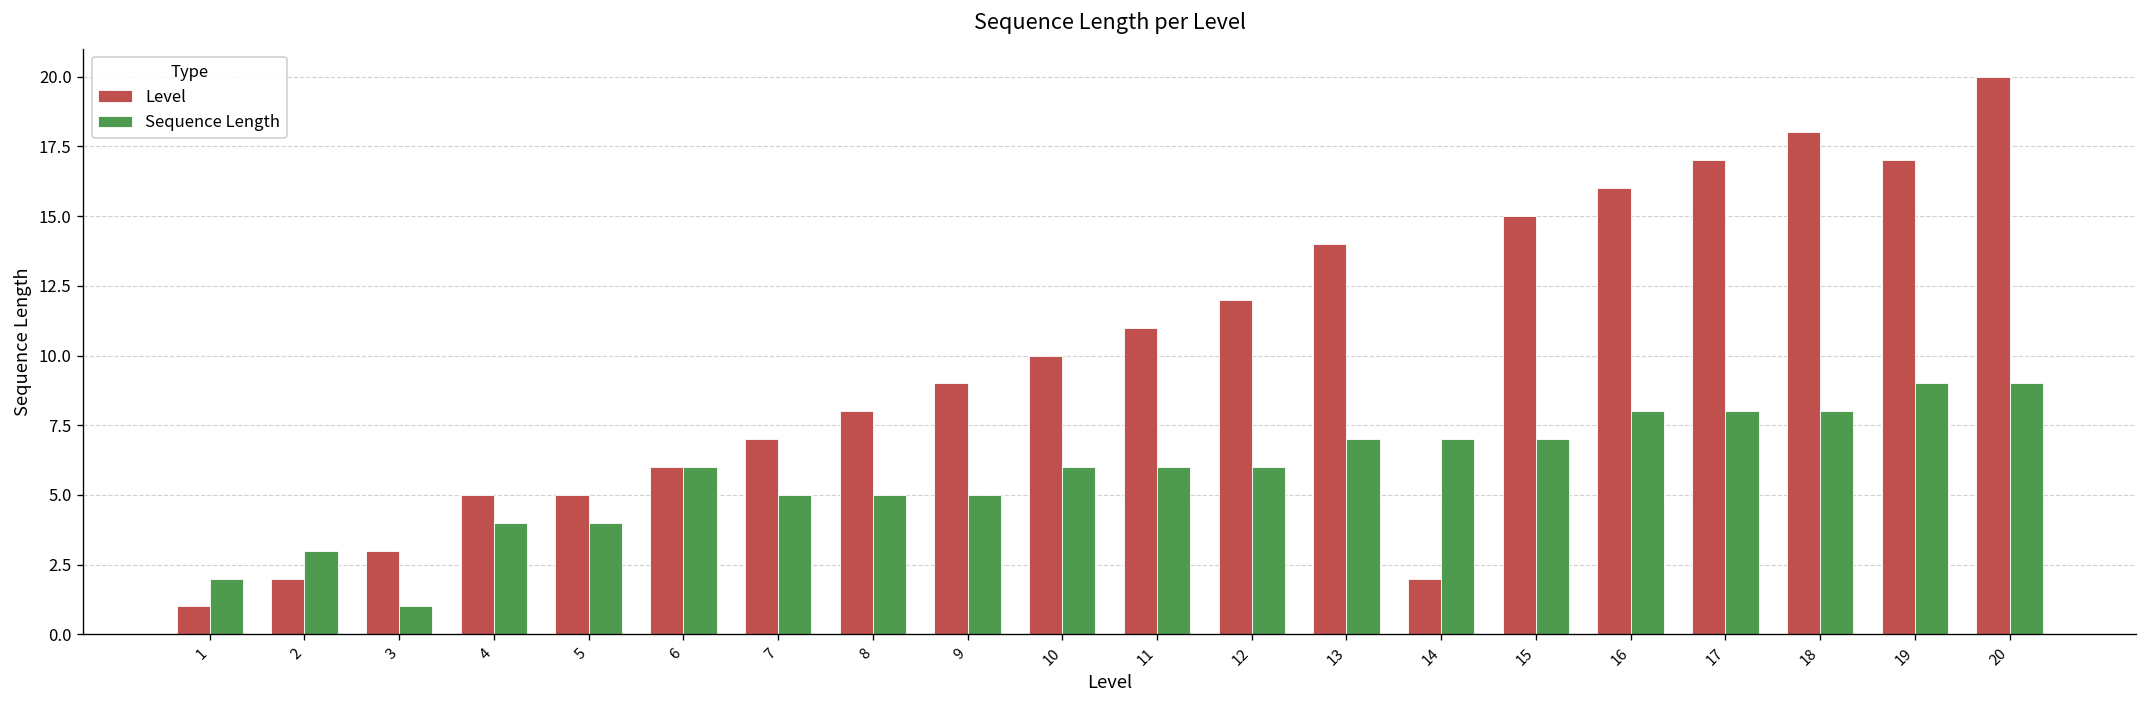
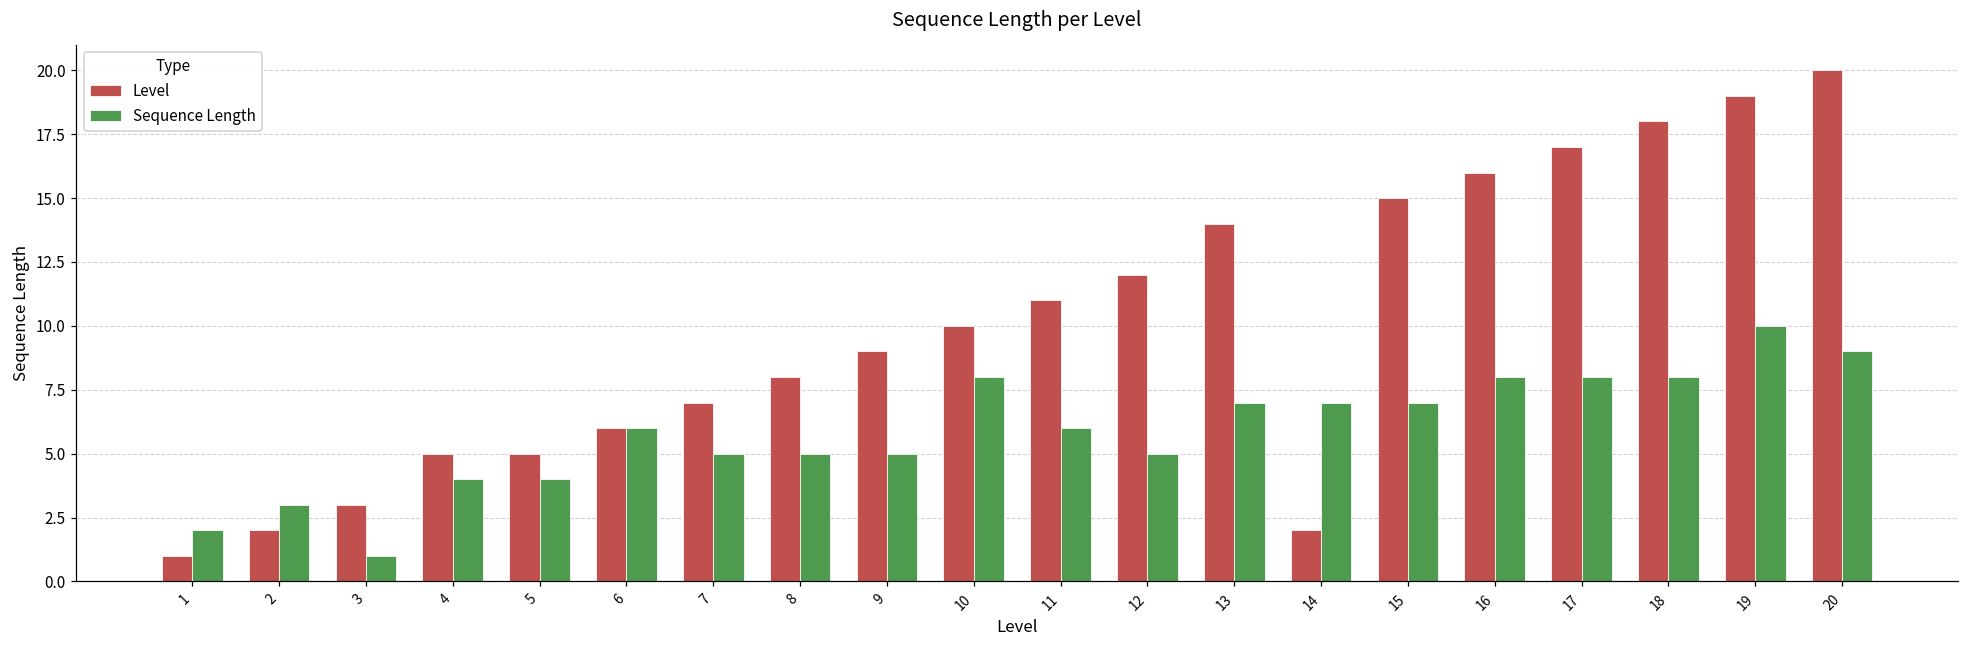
Sequence Length, 10: 6 -> 8
Sequence Length, 12: 6 -> 5
Level, 19: 17 -> 19
Sequence Length, 19: 9 -> 10
